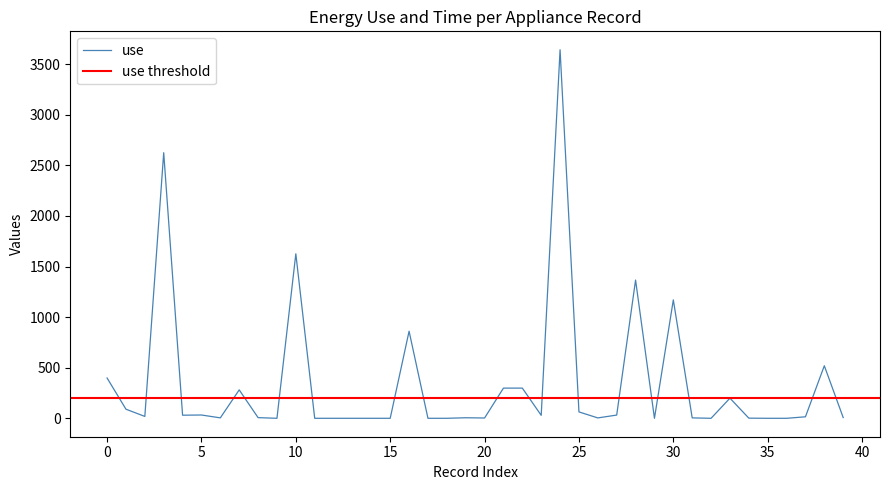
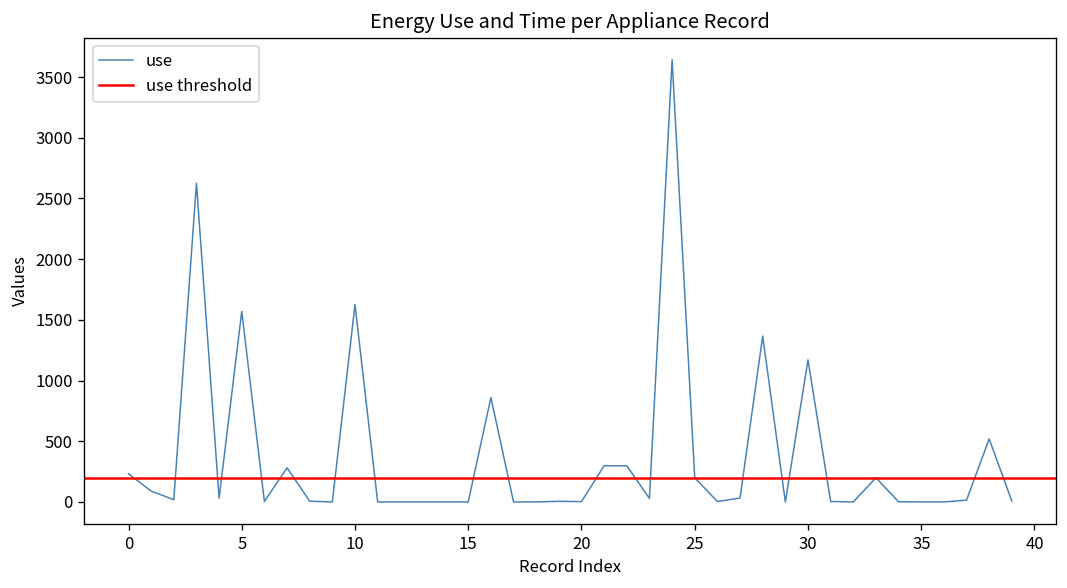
0: 400 -> 230
5: 30 -> 1570
25: 60 -> 200
